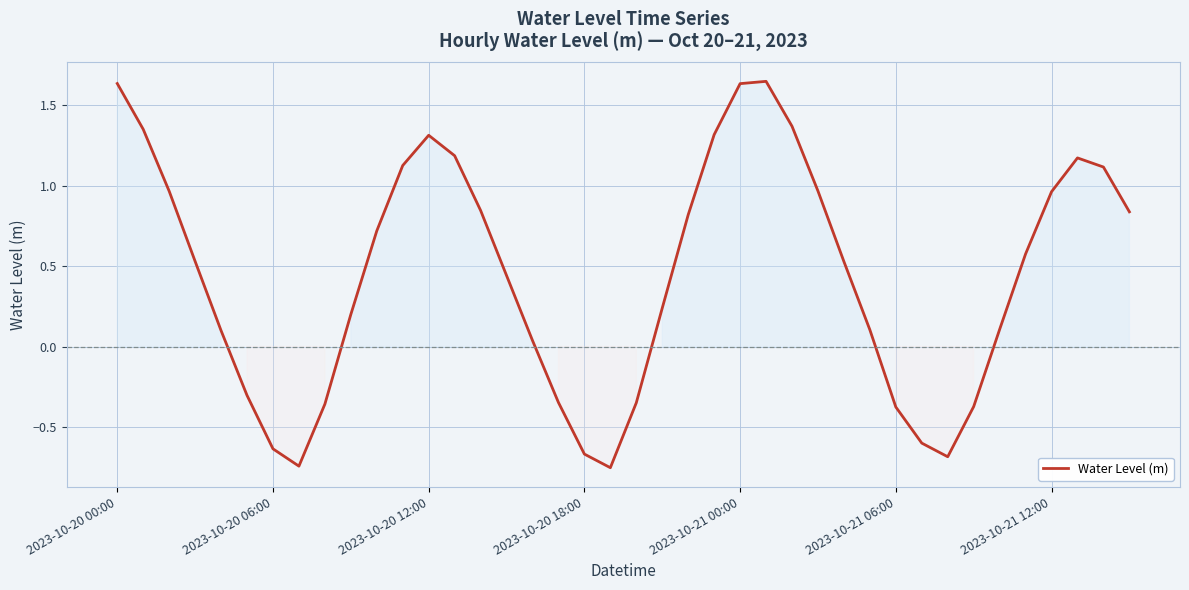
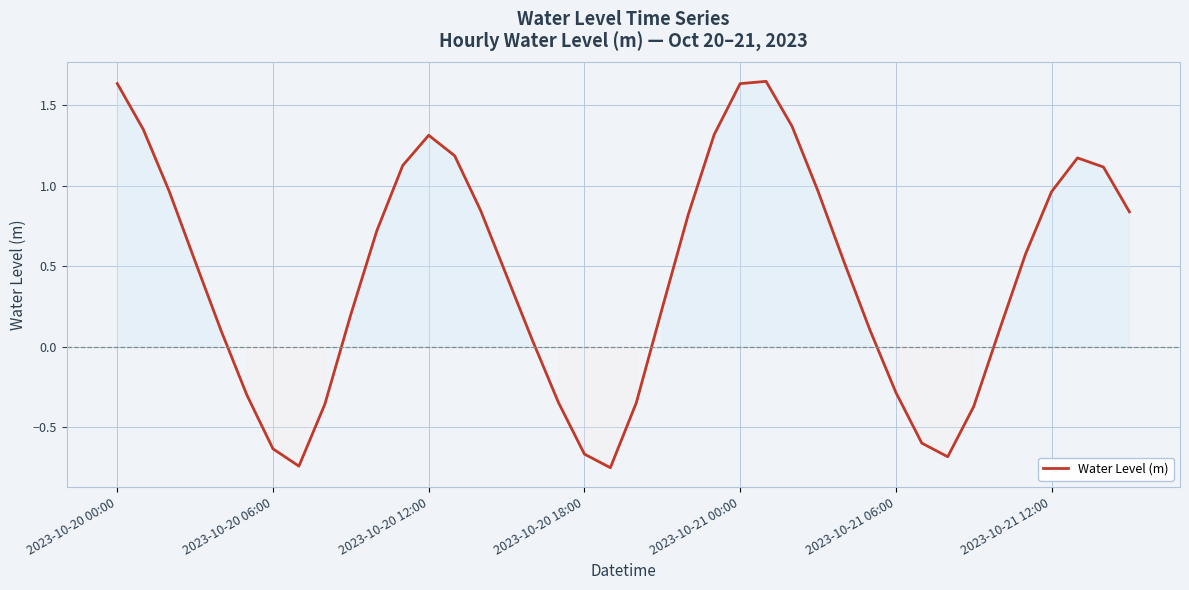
2023-10-21 06:00: -0.38 -> -0.28
